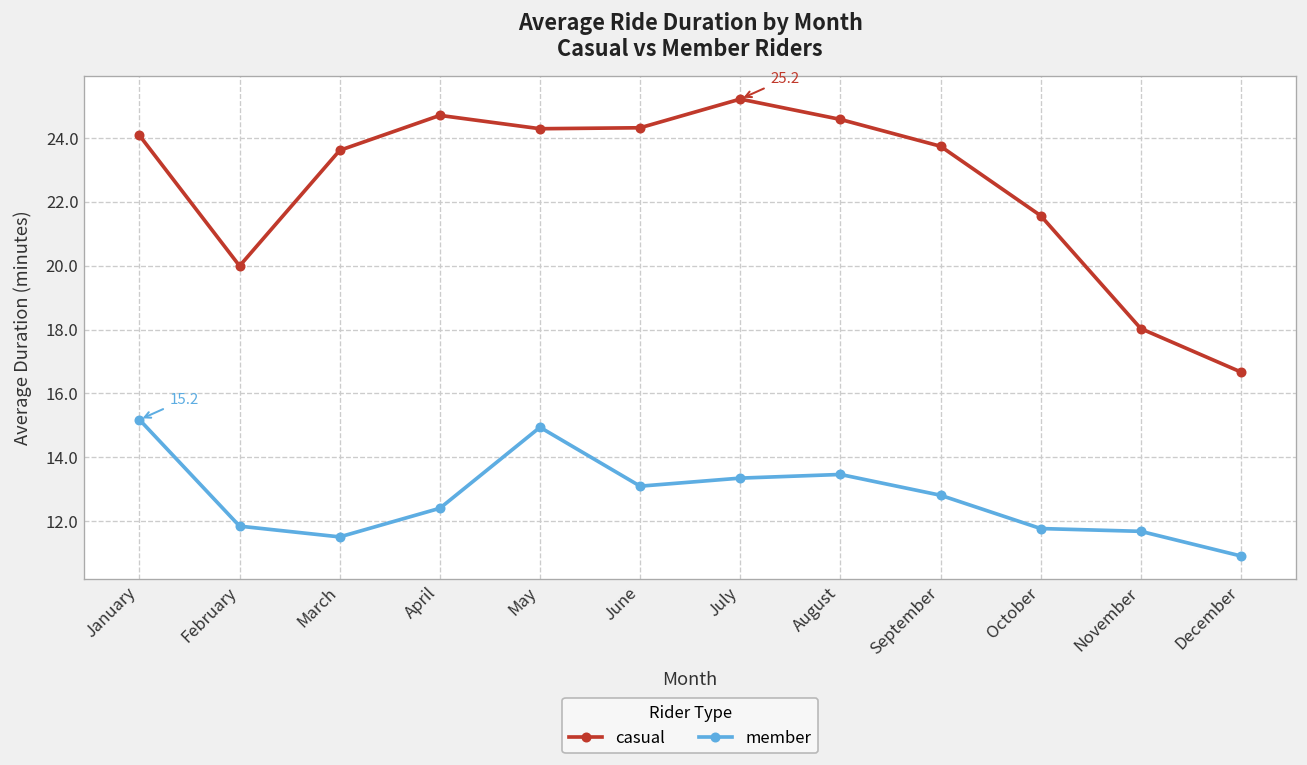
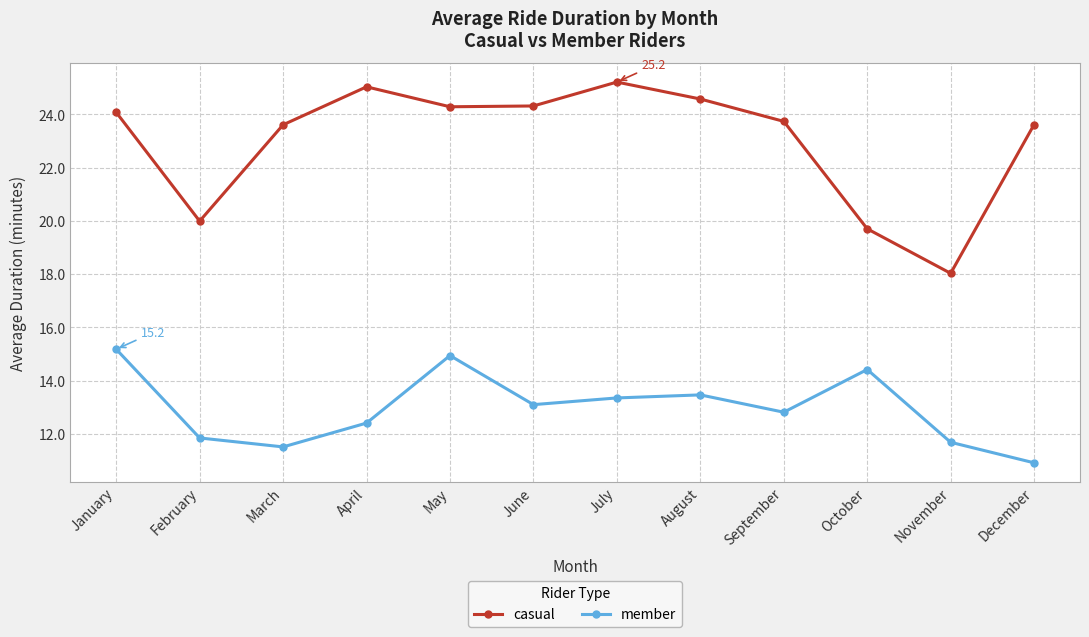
casual, April: 24.7 -> 25.0
casual, October: 21.6 -> 19.7
member, October: 11.8 -> 14.4
casual, December: 16.7 -> 23.6
